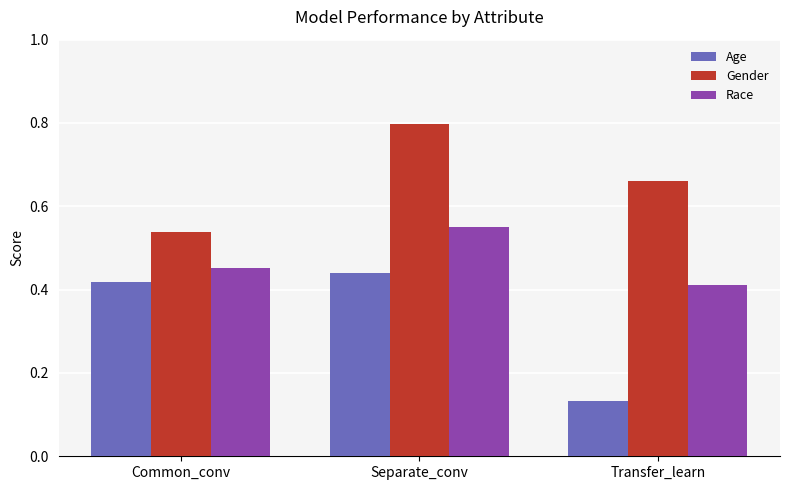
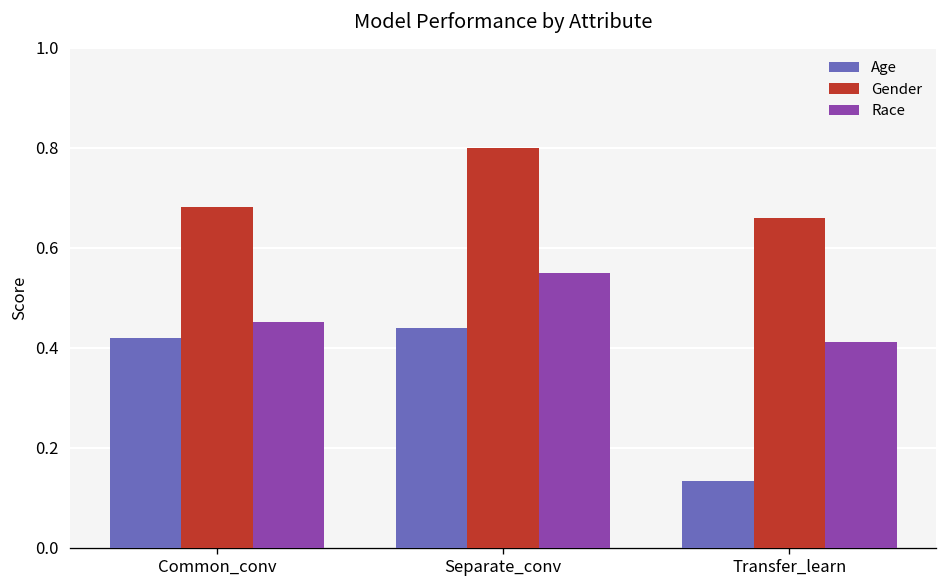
Gender, Common_conv: 0.54 -> 0.68
